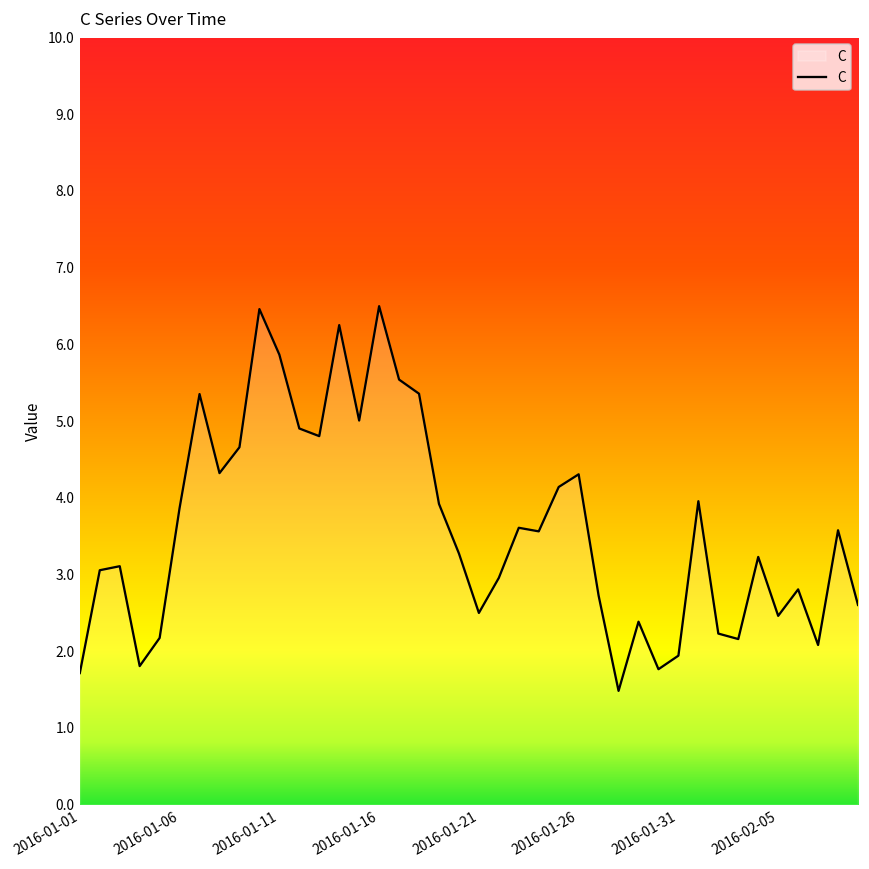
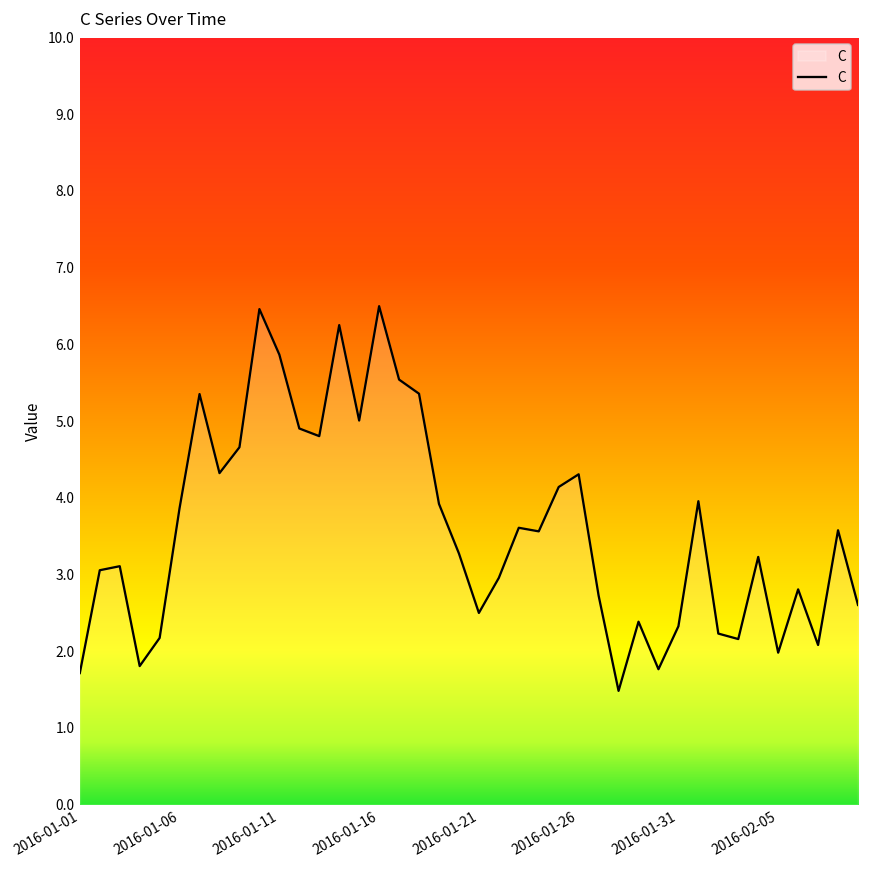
2016-01-31: 1.9 -> 2.3
2016-02-05: 2.5 -> 2.0
